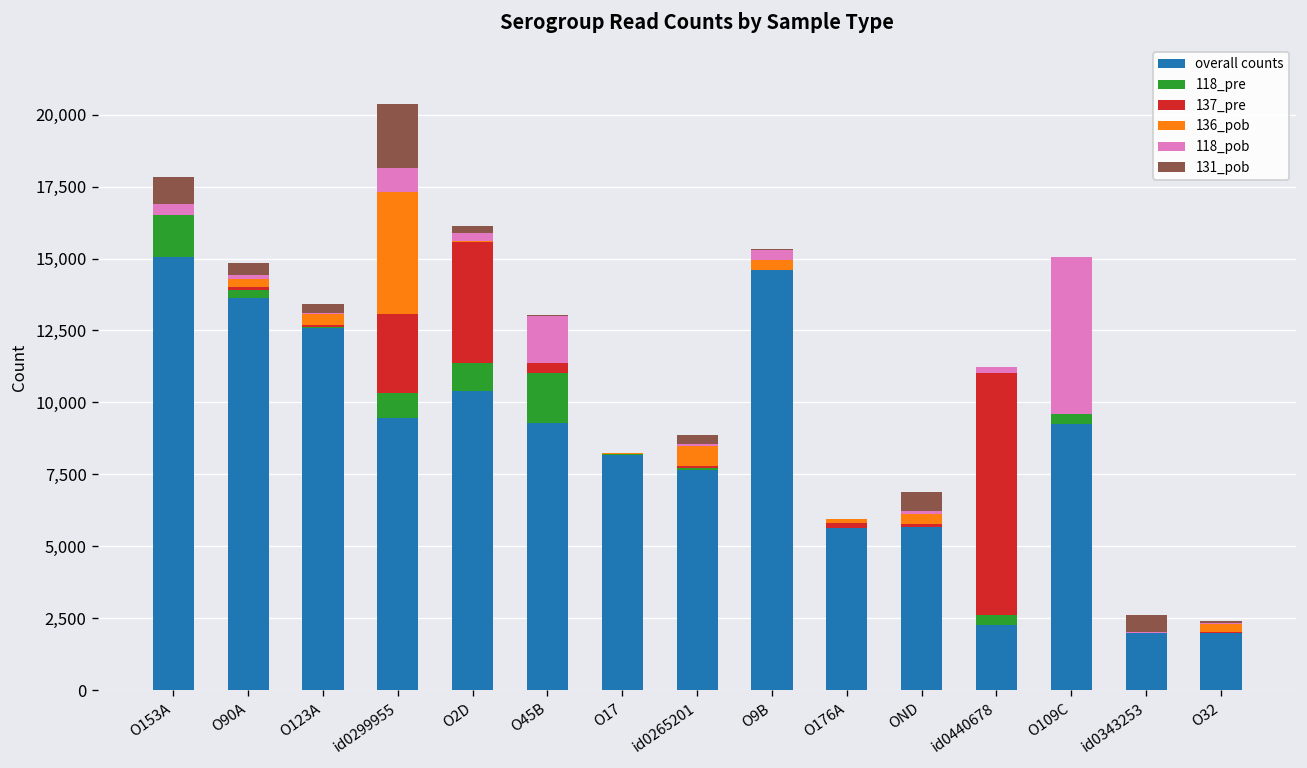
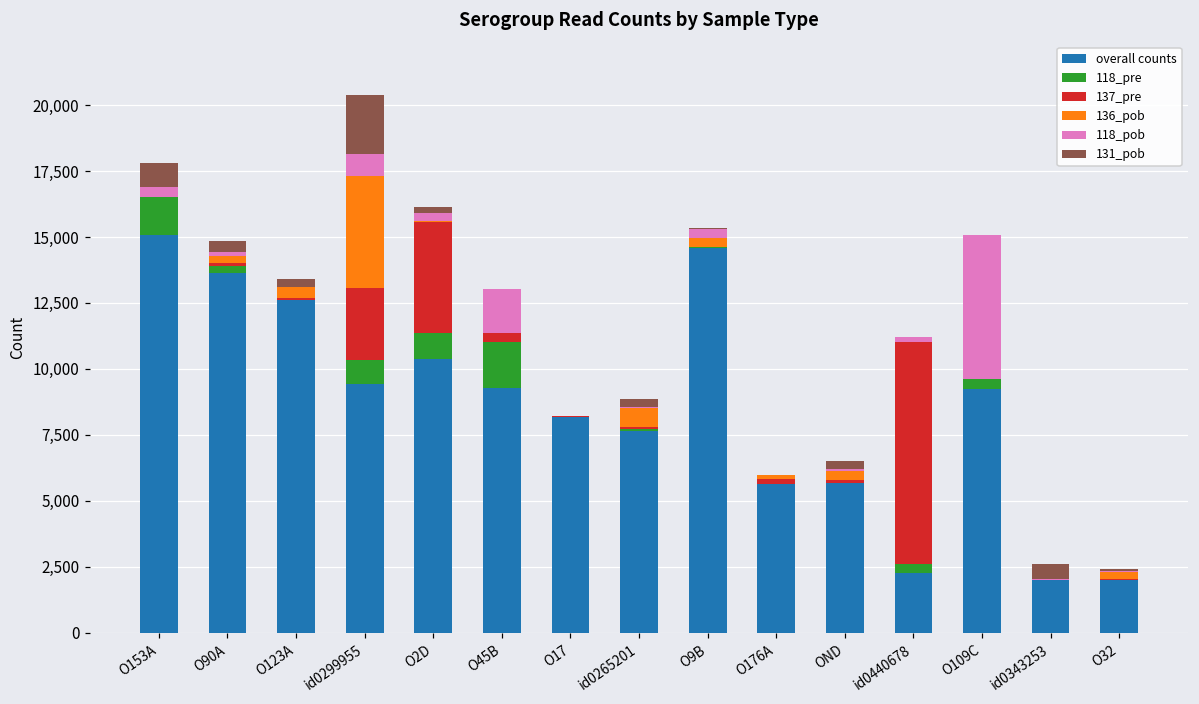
131_pob, OND: 700 -> 300
